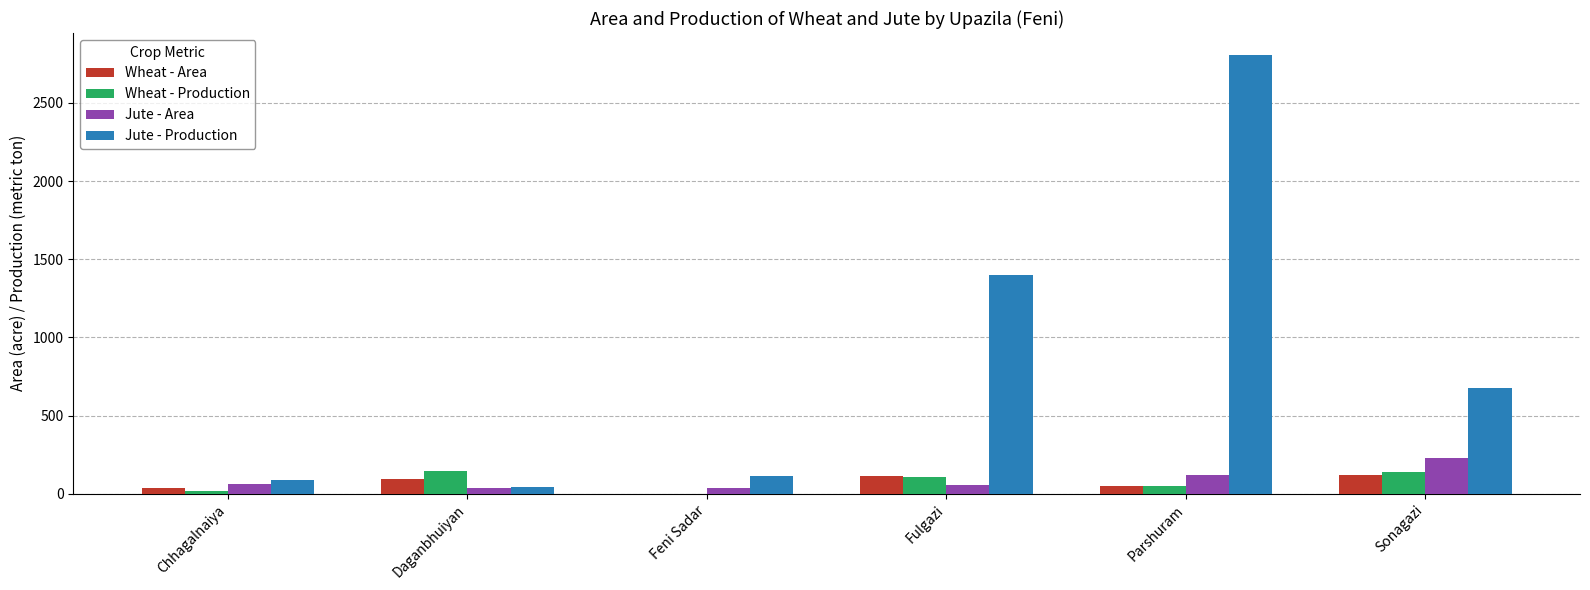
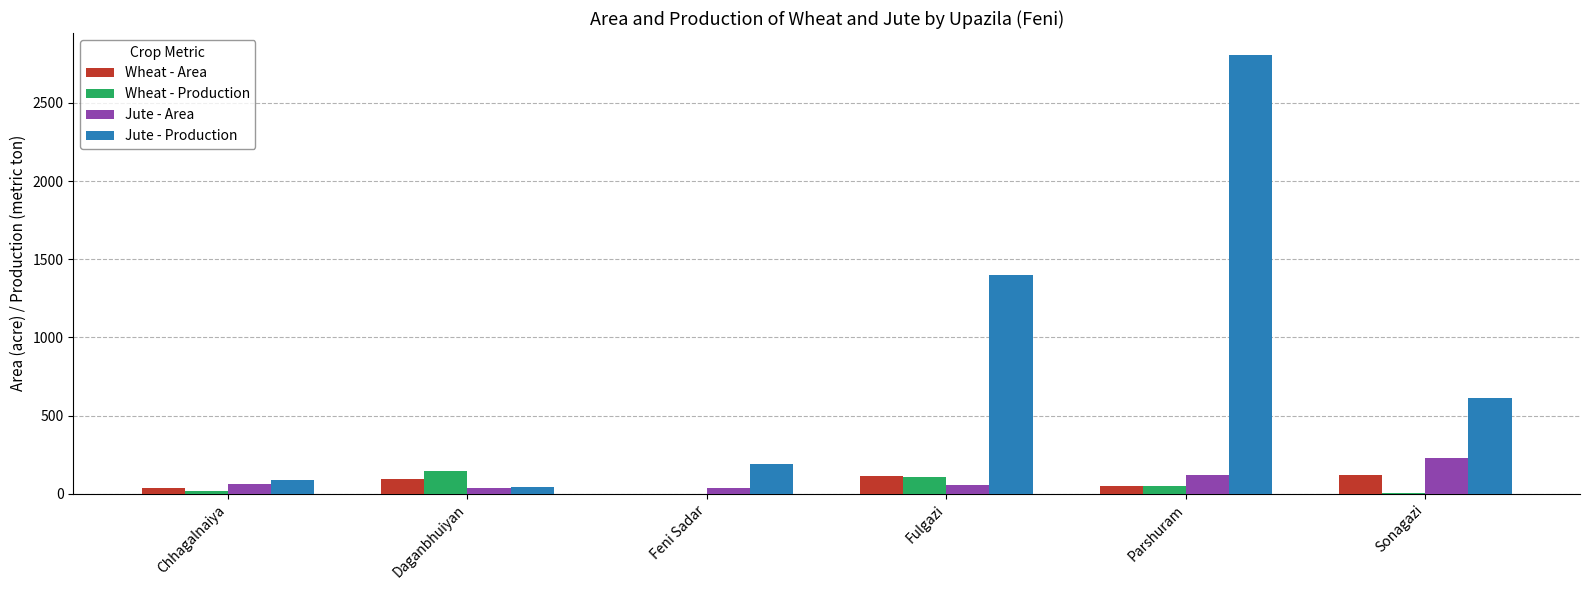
Jute - Production, Feni Sadar: 110 -> 190
Wheat - Production, Sonagazi: 140 -> 10
Jute - Production, Sonagazi: 670 -> 610
